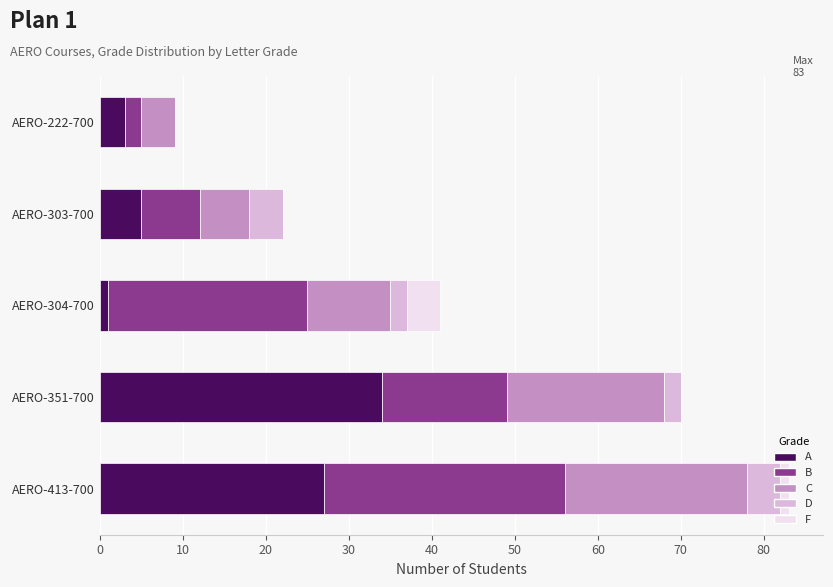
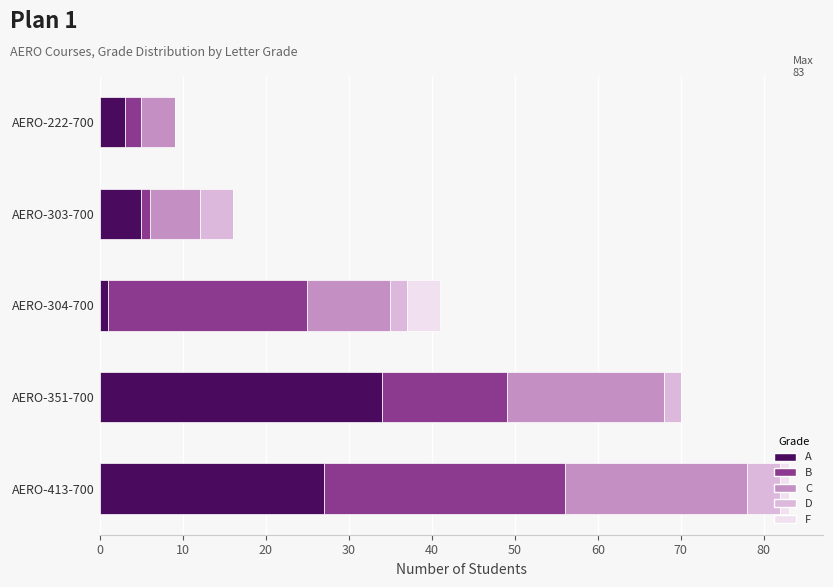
B, AERO-303-700: 7 -> 1
